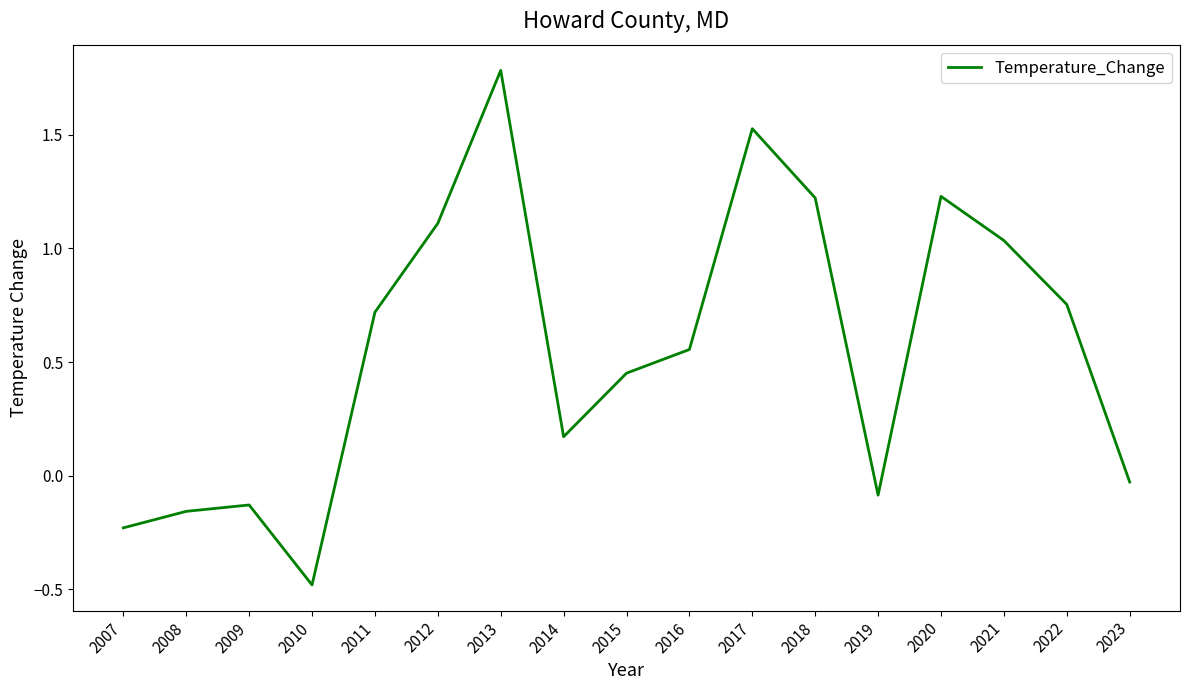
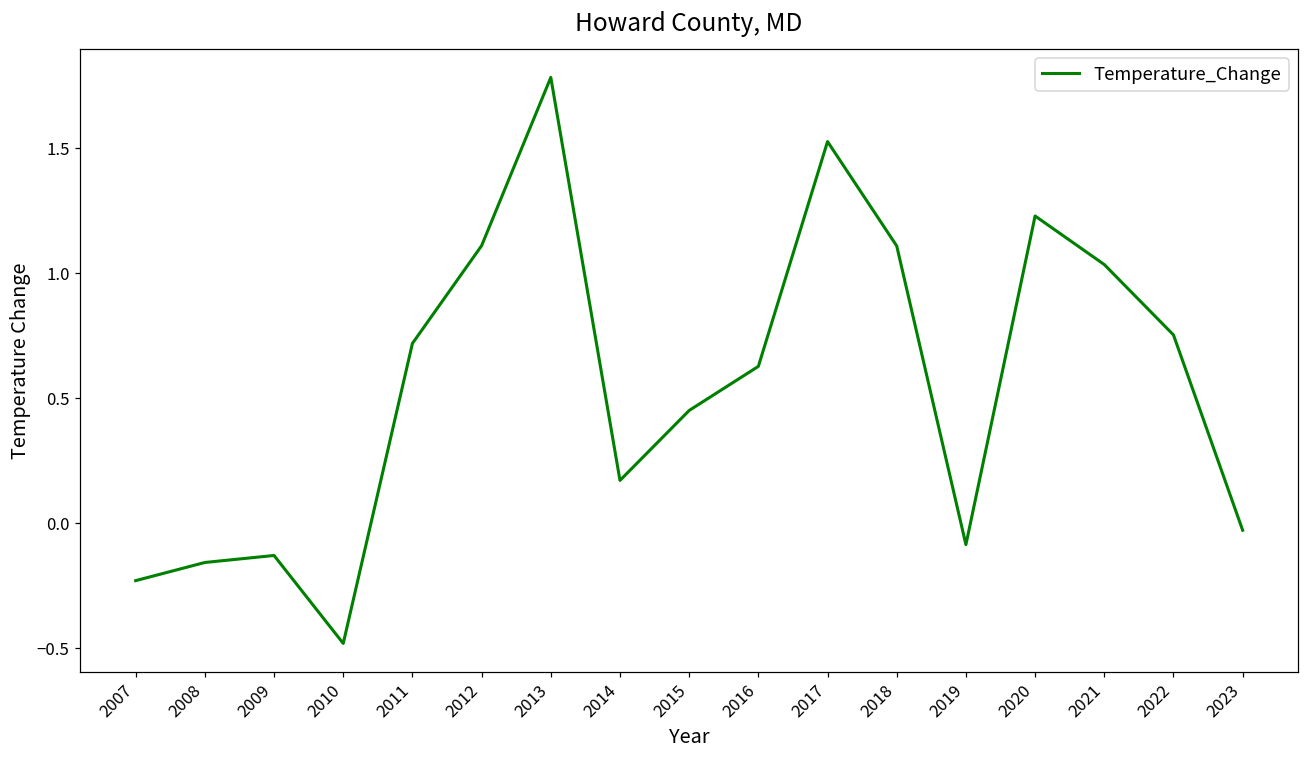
2016: 0.56 -> 0.63
2018: 1.22 -> 1.11
